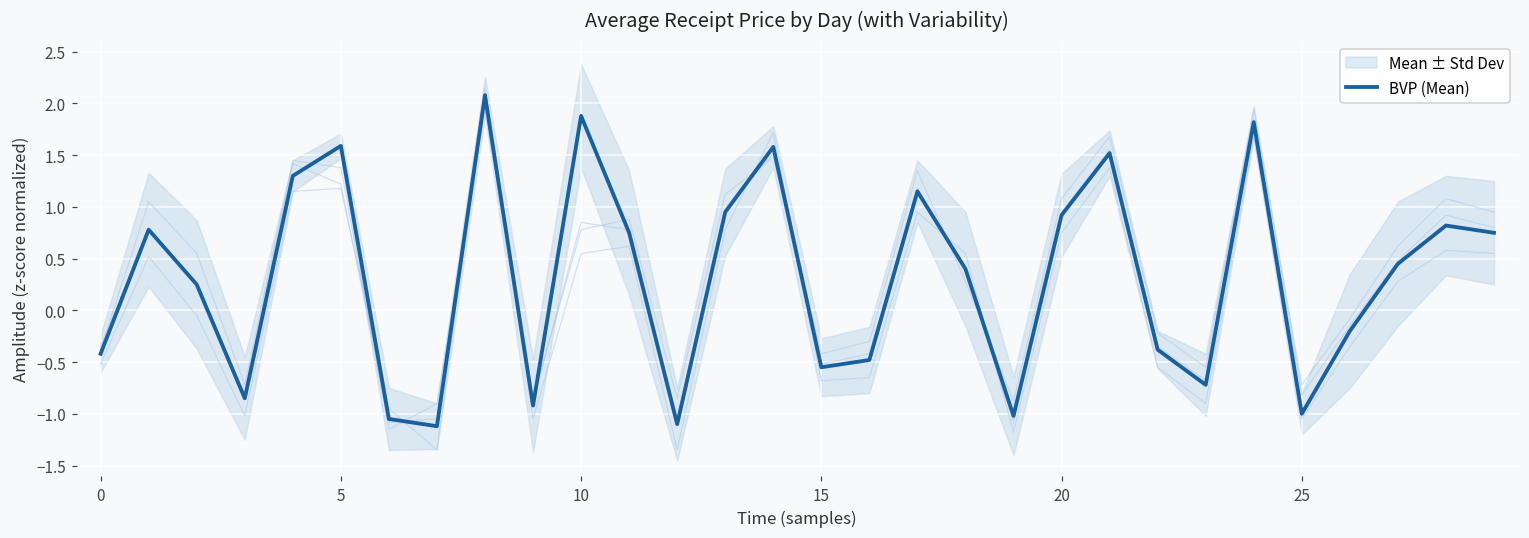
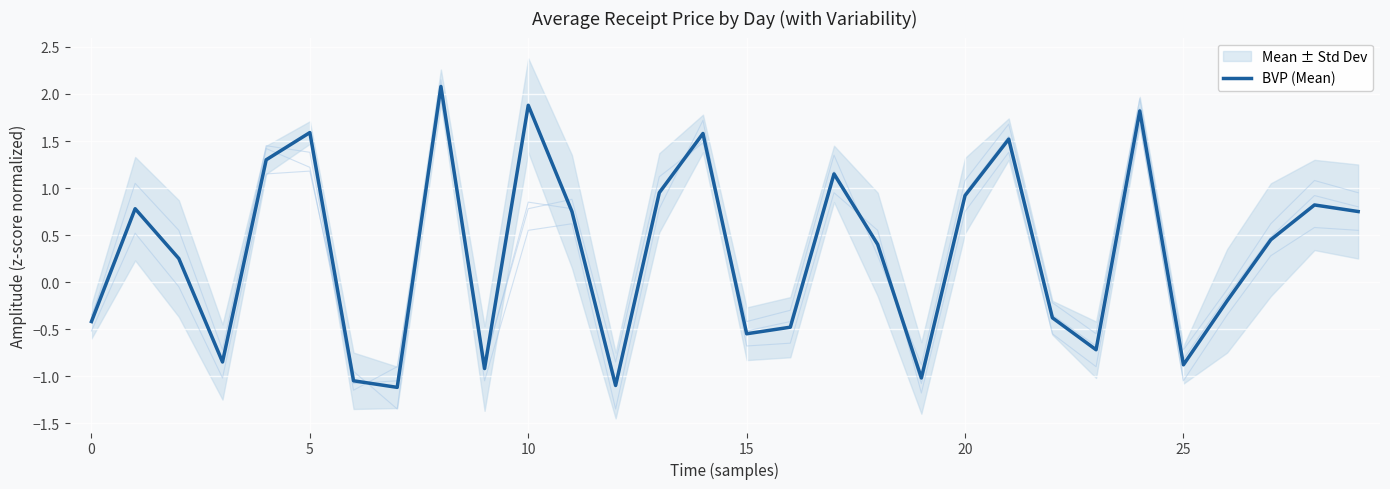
BVP (Mean), 25: -1.0 -> -0.9
